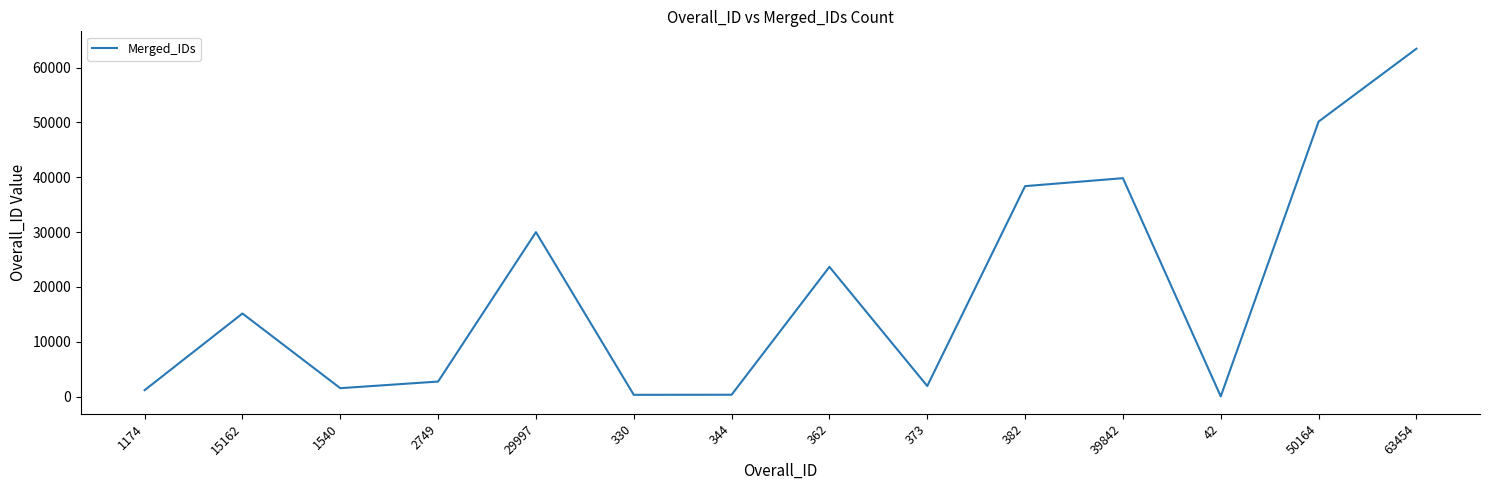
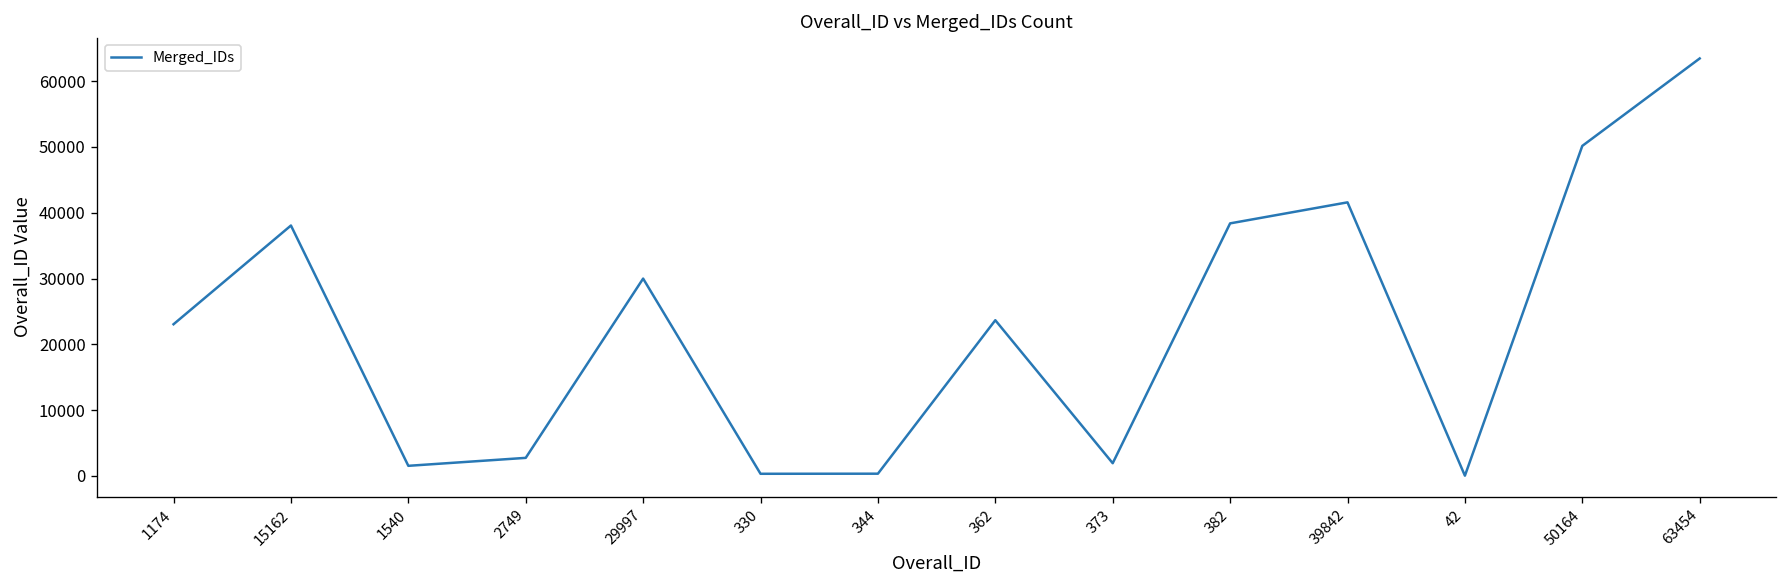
1174: 1000 -> 23000
15162: 15000 -> 38000
39842: 40000 -> 42000
